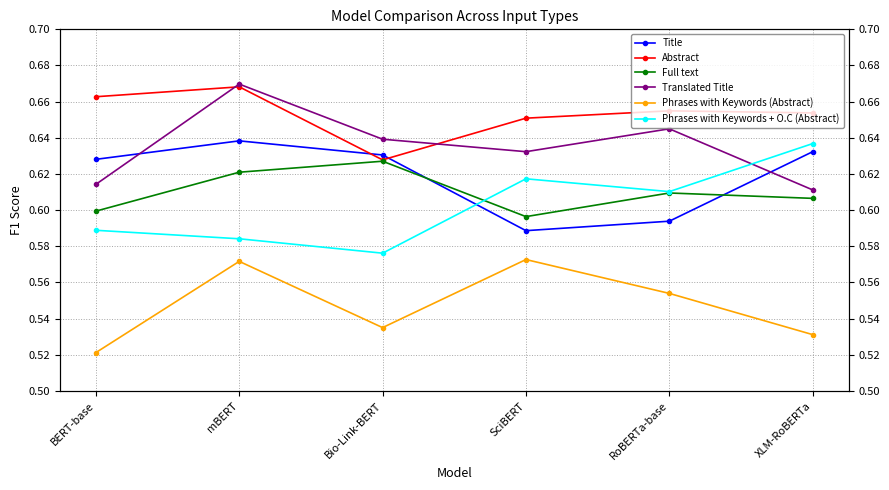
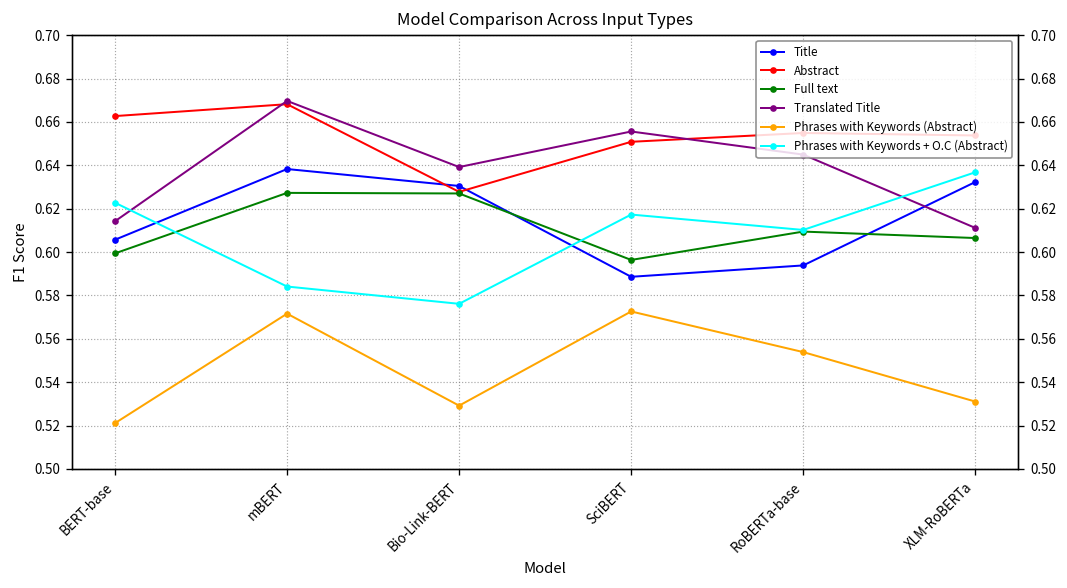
Title, BERT-base: 0.628 -> 0.606
Phrases with Keywords + O.C (Abstract), BERT-base: 0.589 -> 0.623
Full text, mBERT: 0.621 -> 0.627
Phrases with Keywords (Abstract), Bio-Link-BERT: 0.535 -> 0.529
Translated Title, SciBERT: 0.632 -> 0.656
